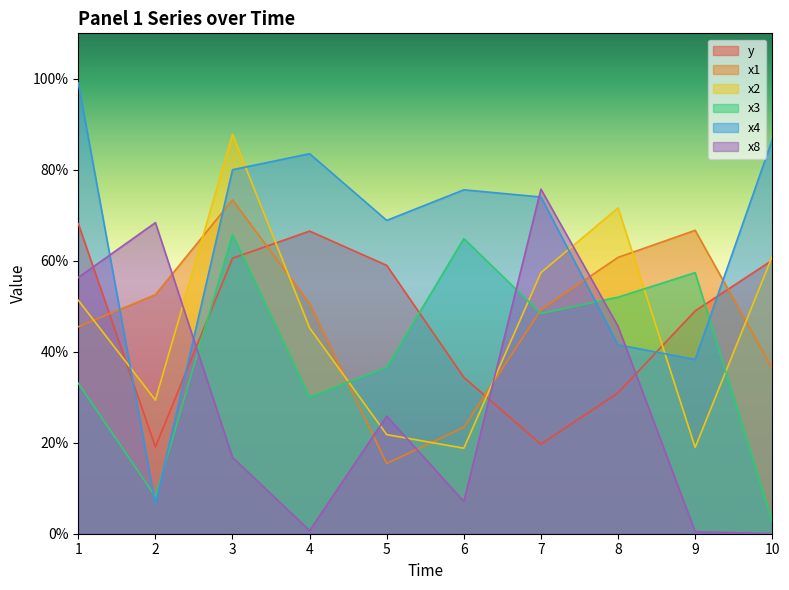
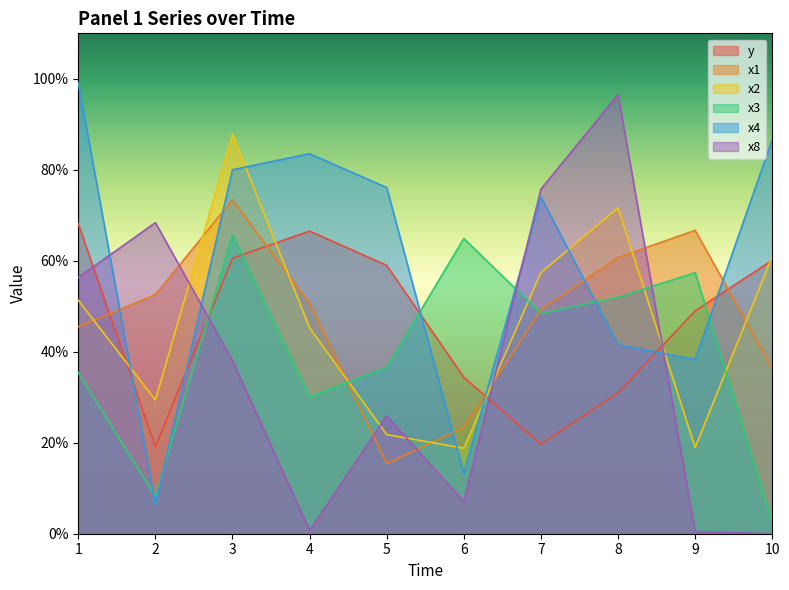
x3, 1: 33% -> 35%
x8, 3: 17% -> 38%
x4, 5: 69% -> 76%
x4, 6: 76% -> 13%
x8, 8: 46% -> 97%
